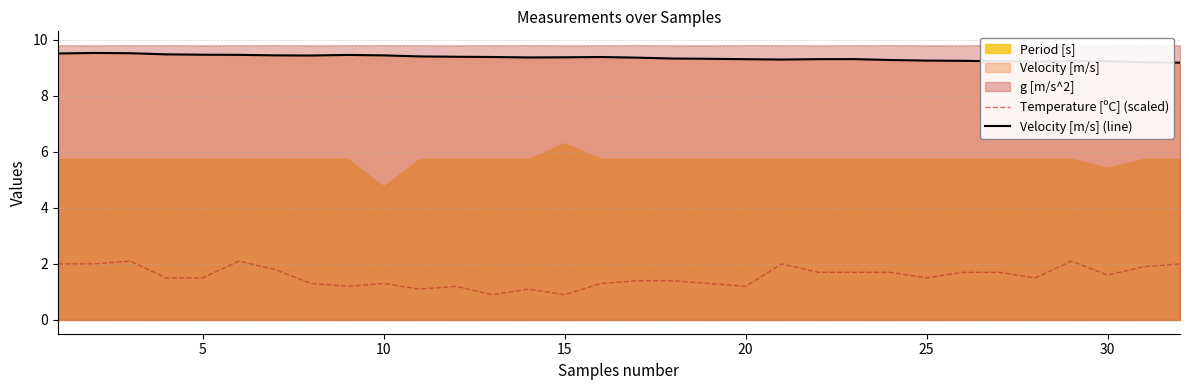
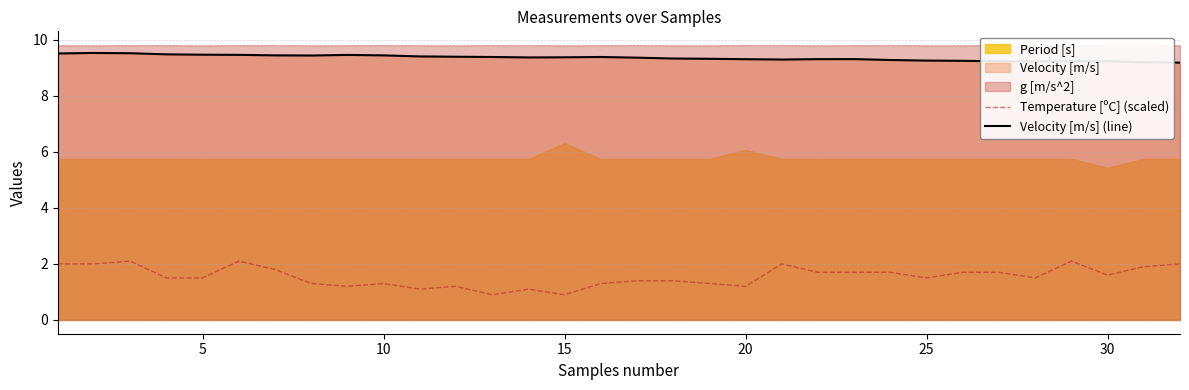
Period [s], 10: 4.8 -> 5.7
Period [s], 20: 5.7 -> 6.1
